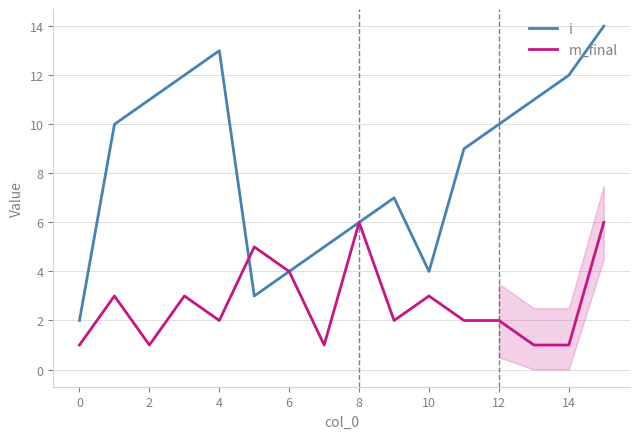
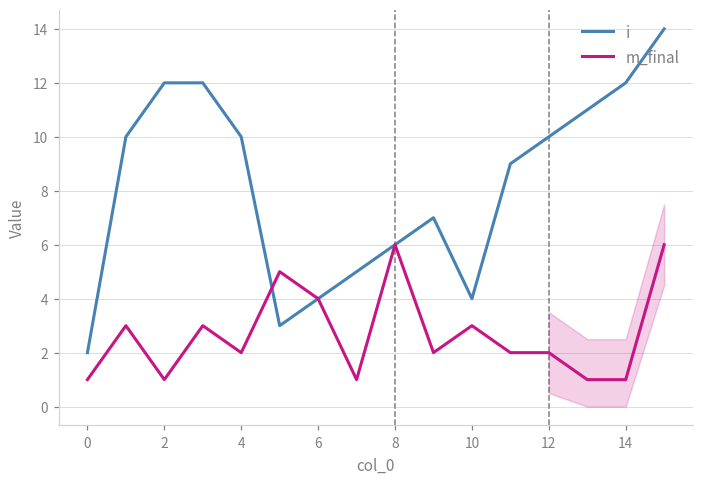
i, 2: 11 -> 12
i, 4: 13 -> 10
